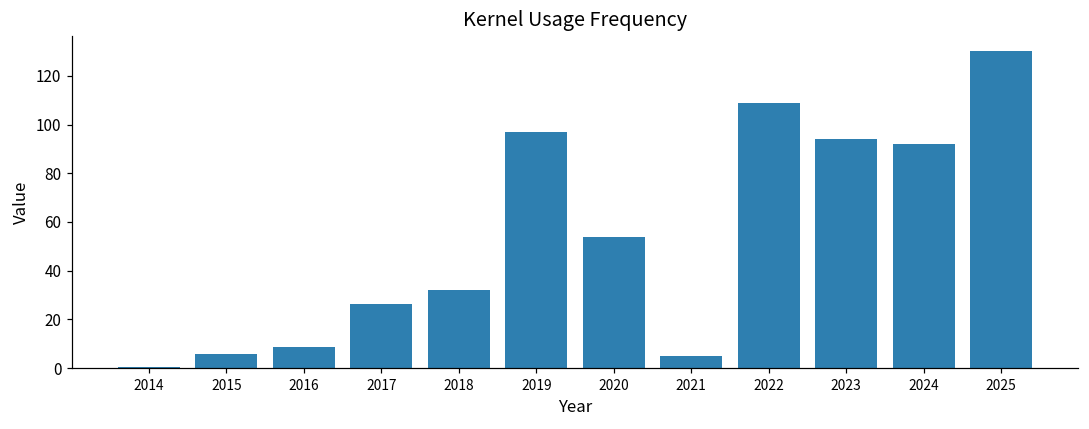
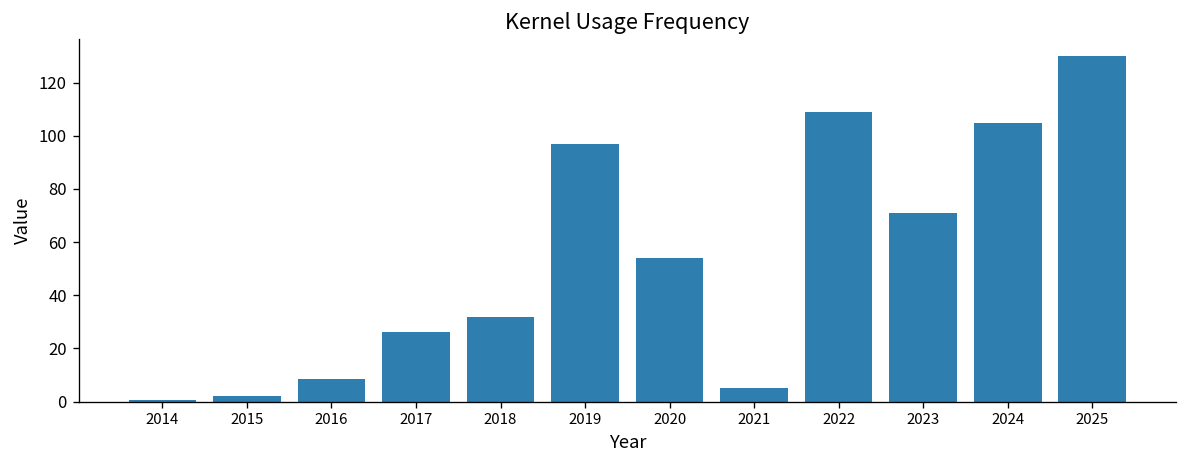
2015: 6 -> 2
2023: 94 -> 71
2024: 92 -> 105
